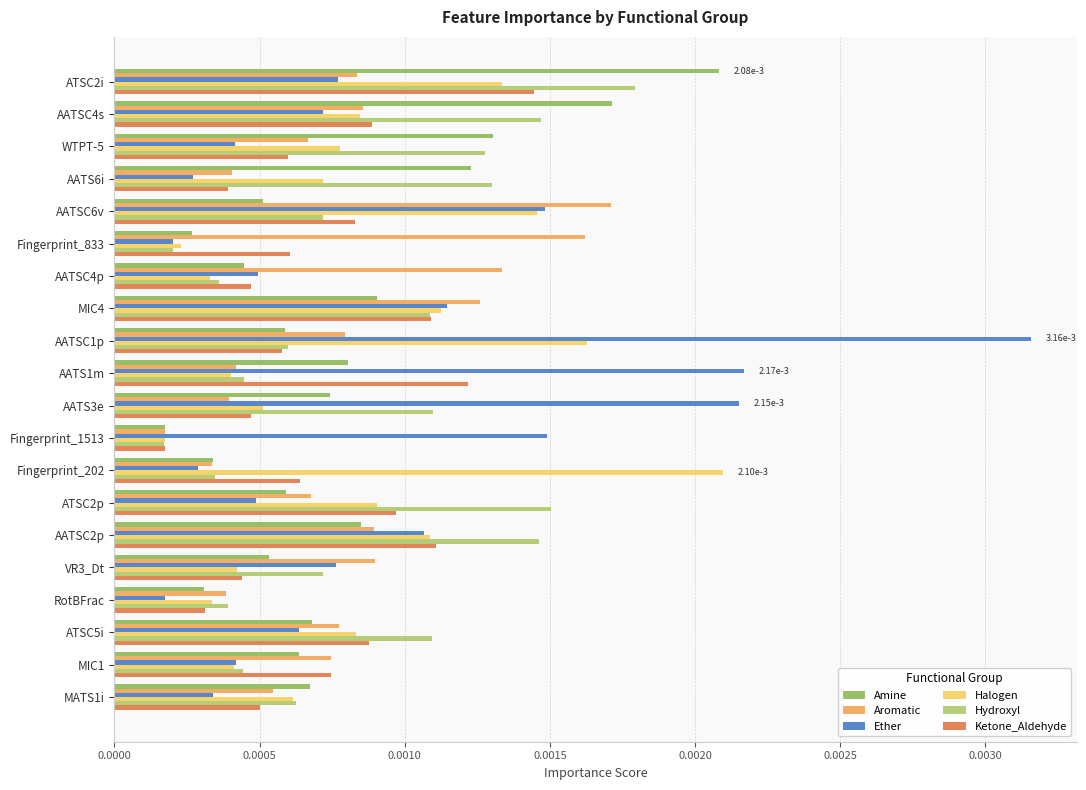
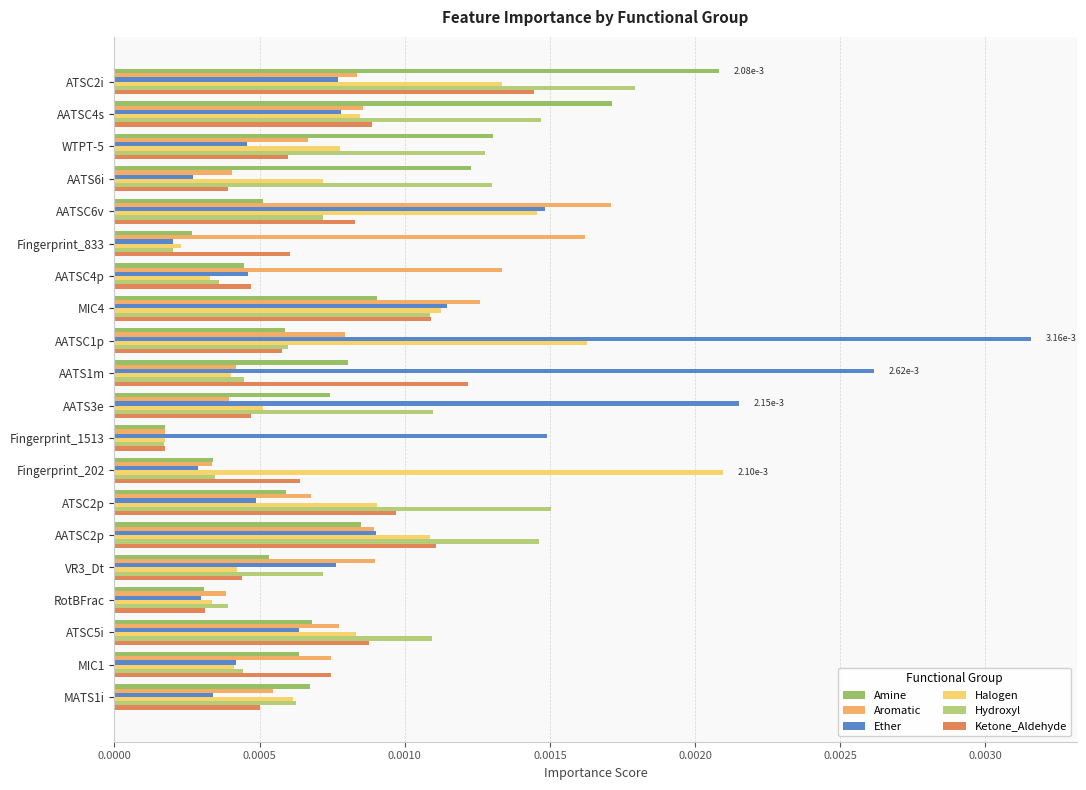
Ether, AATSC4s: 2.17e-3 -> 2.62e-3
Ether, WTPT-5: 0.00042 -> 0.00046
Ether, AATSC4p: 0.00049 -> 0.00046
Ether, AATS1m: 0.00217 -> 0.00262
Ether, AATSC2p: 0.00107 -> 0.00090
Ether, RotBFrac: 0.00018 -> 0.00030
